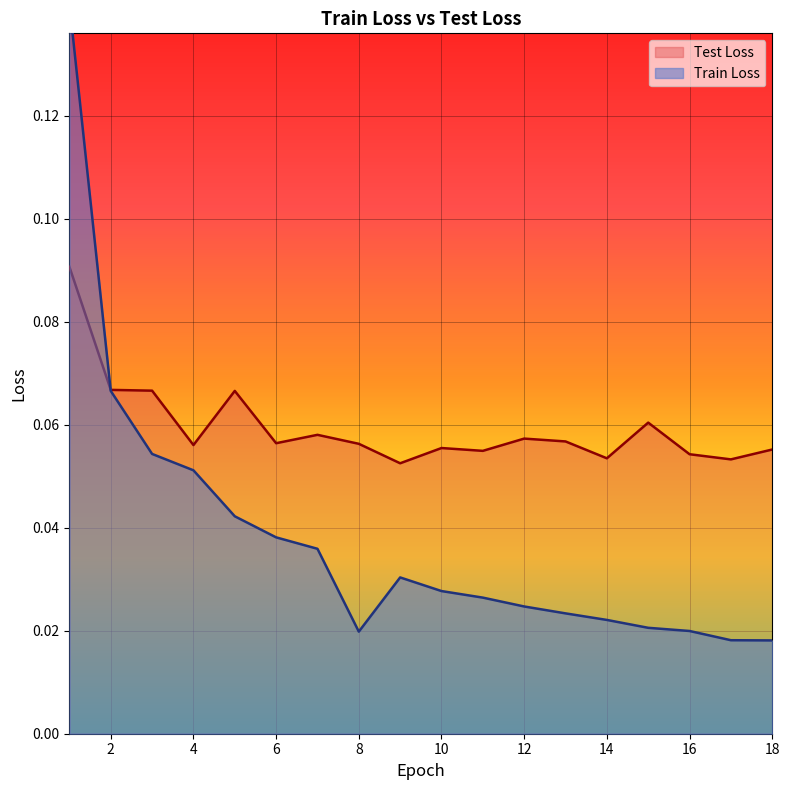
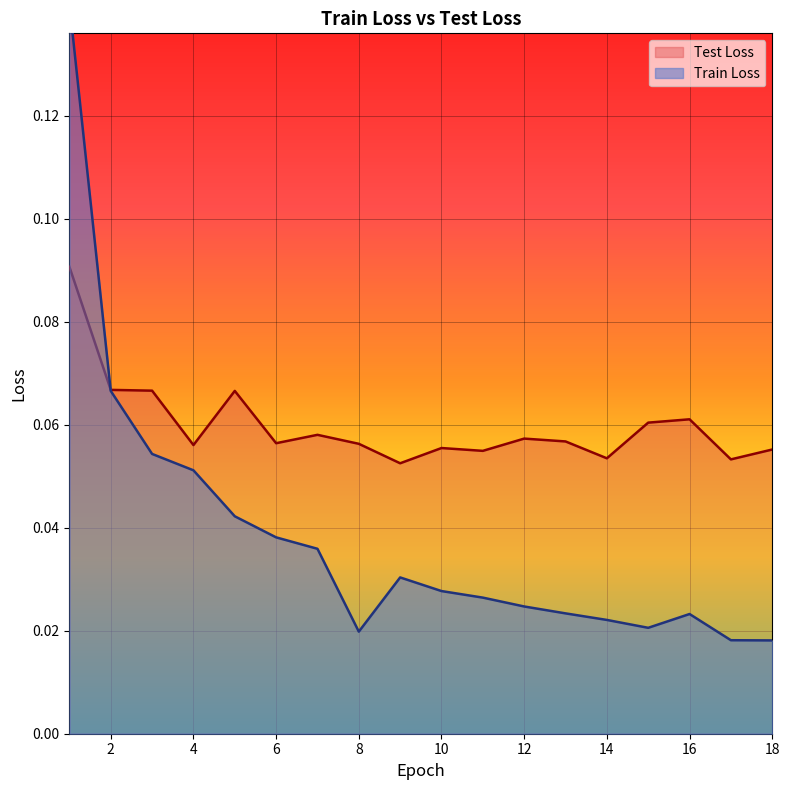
Test Loss, 16: 0.054 -> 0.061
Train Loss, 16: 0.020 -> 0.023
